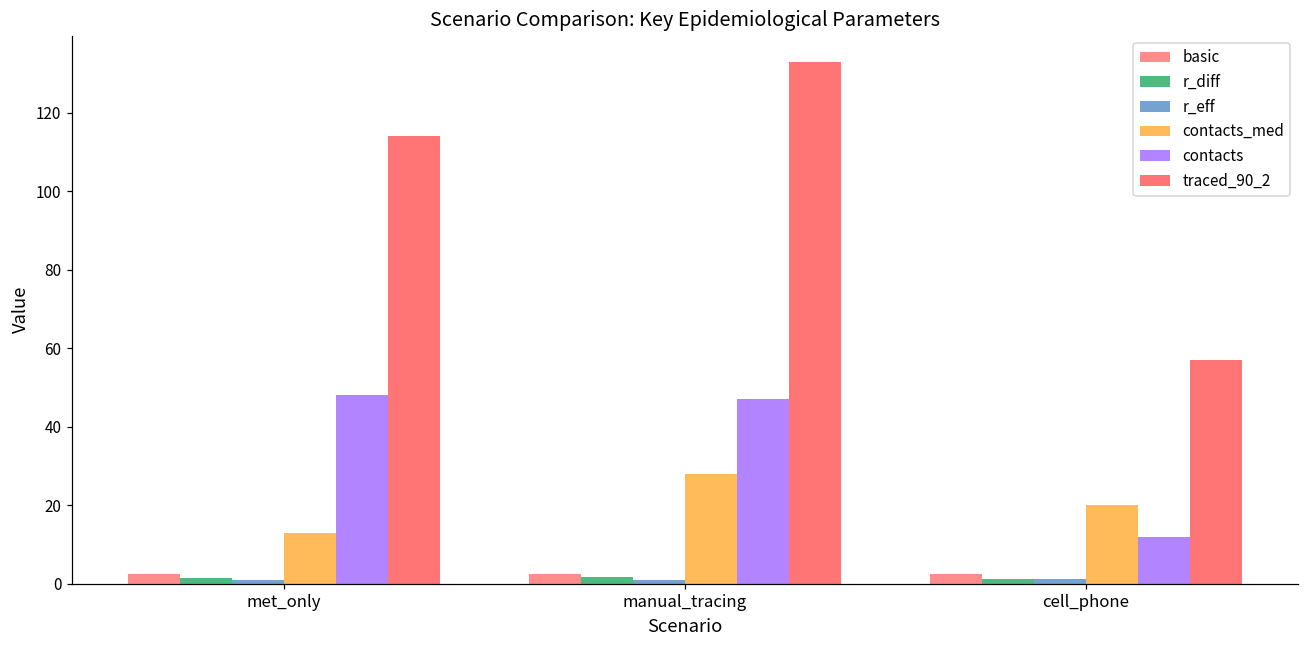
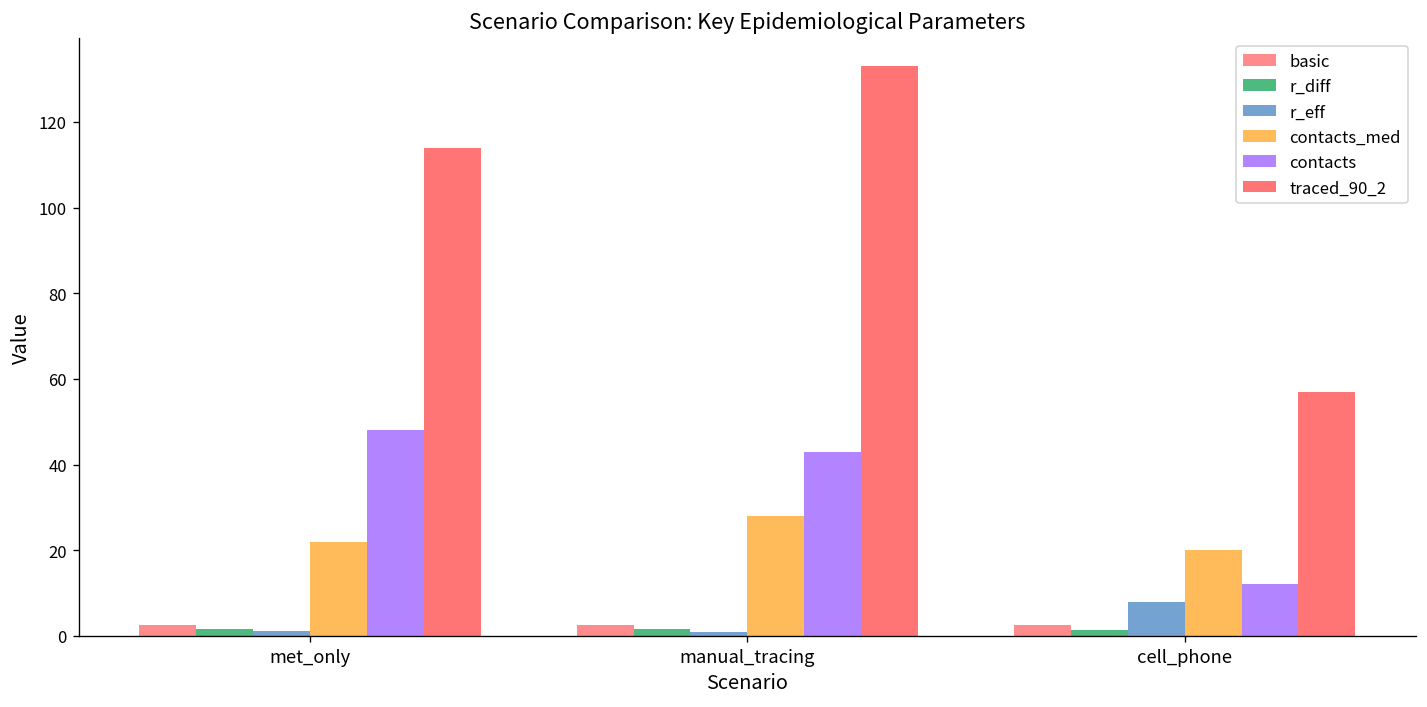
contacts_med, met_only: 13 -> 22
contacts, manual_tracing: 47 -> 43
r_eff, cell_phone: 1 -> 8
